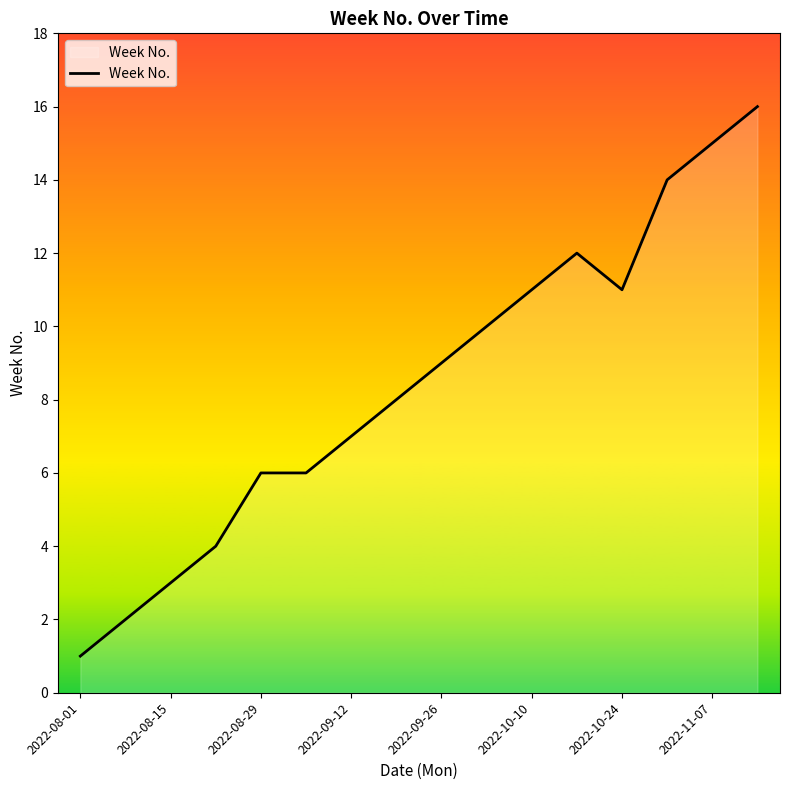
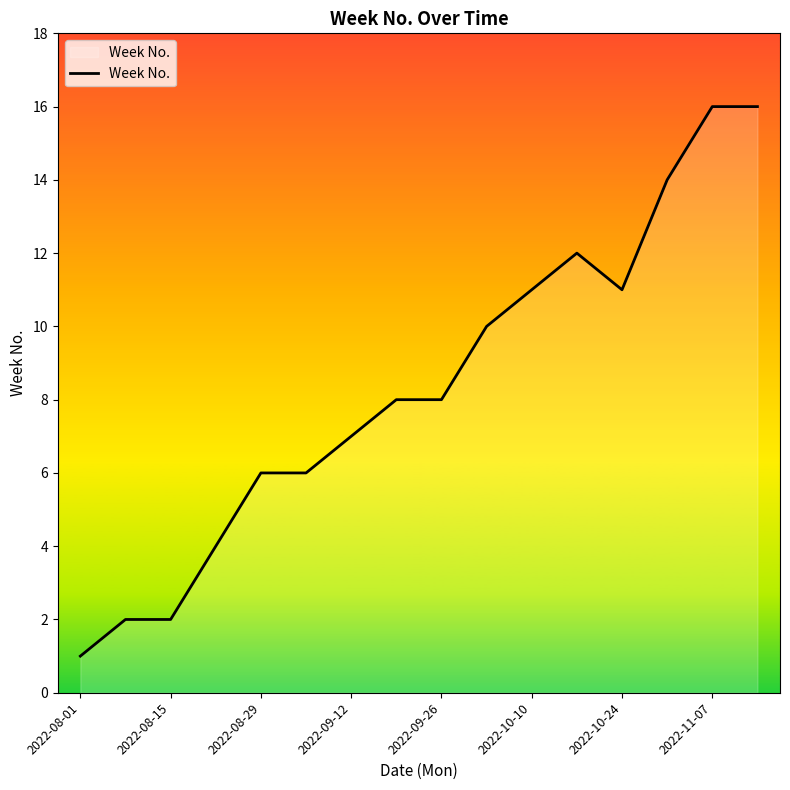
2022-08-15: 3 -> 2
2022-09-26: 9 -> 8
2022-11-07: 15 -> 16
